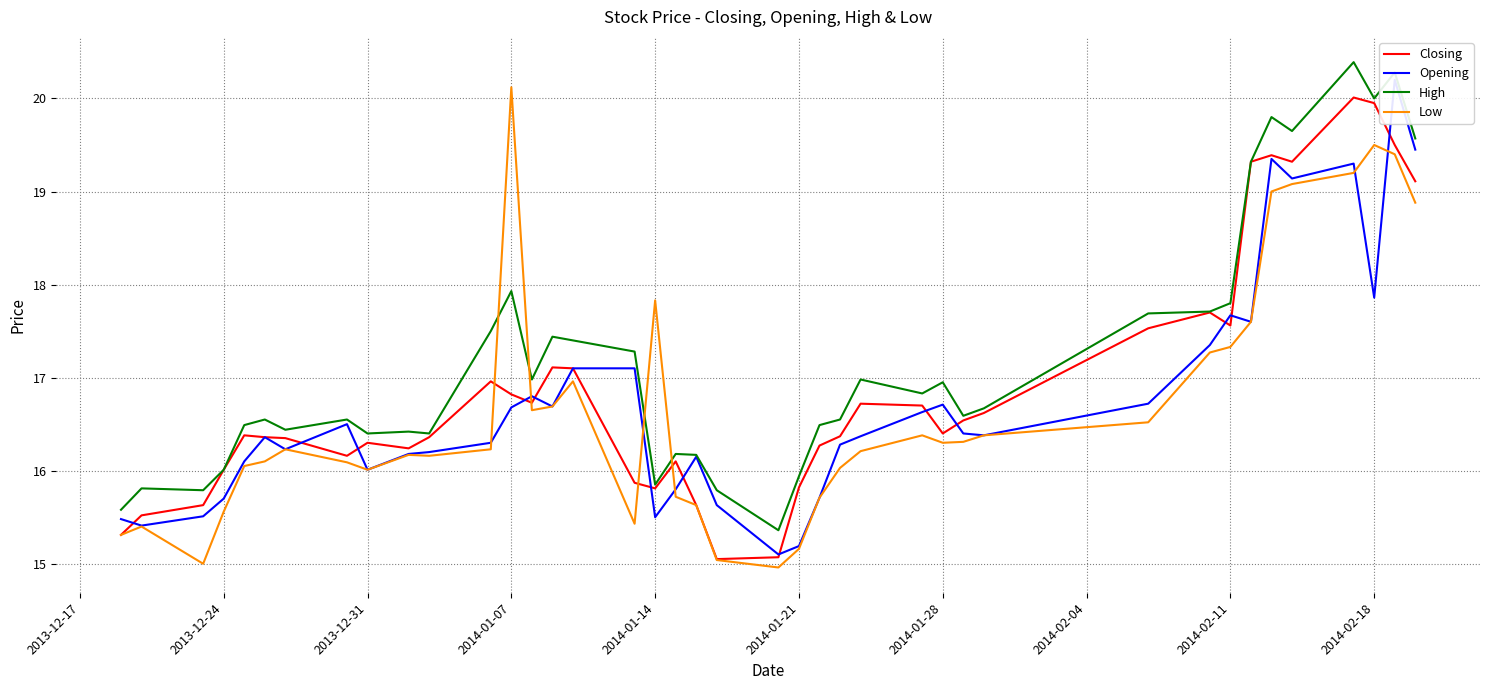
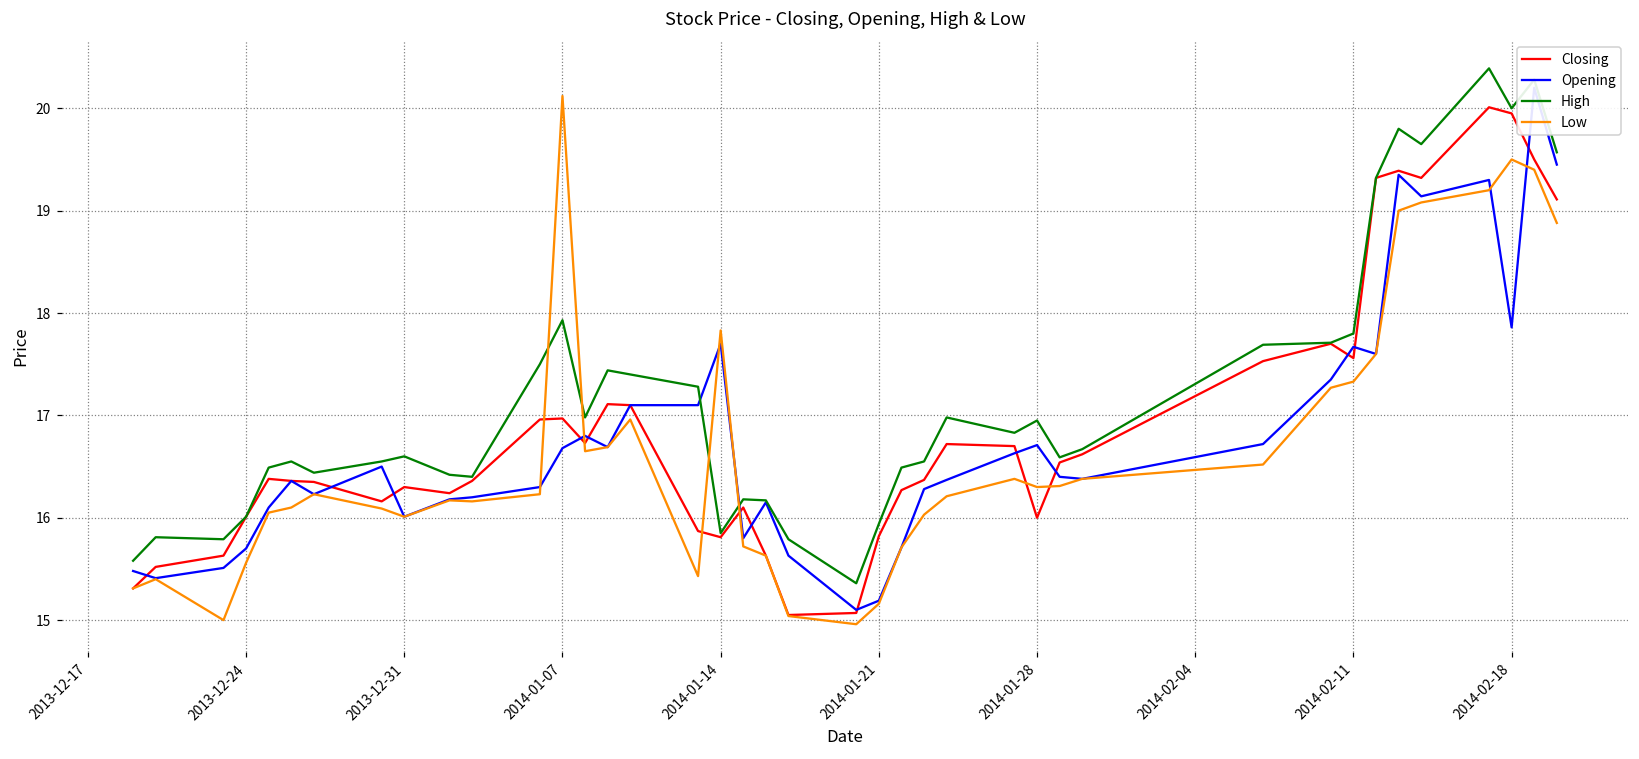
High, 2013-12-31: 16.4 -> 16.6
Closing, 2014-01-07: 16.8 -> 17.0
Opening, 2014-01-14: 15.5 -> 17.7
Closing, 2014-01-28: 16.4 -> 16.0
